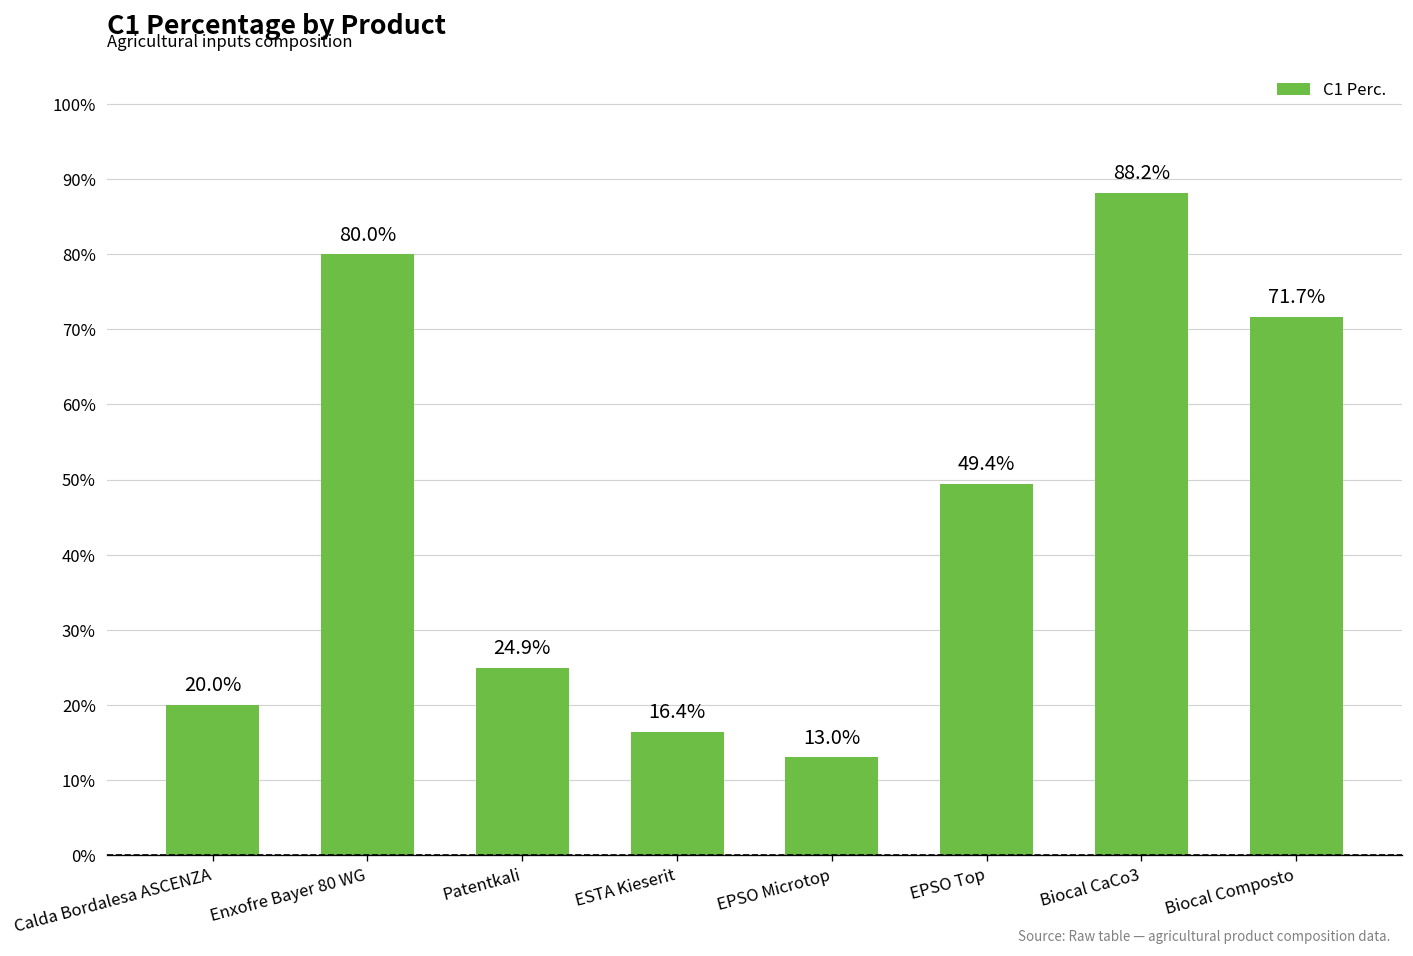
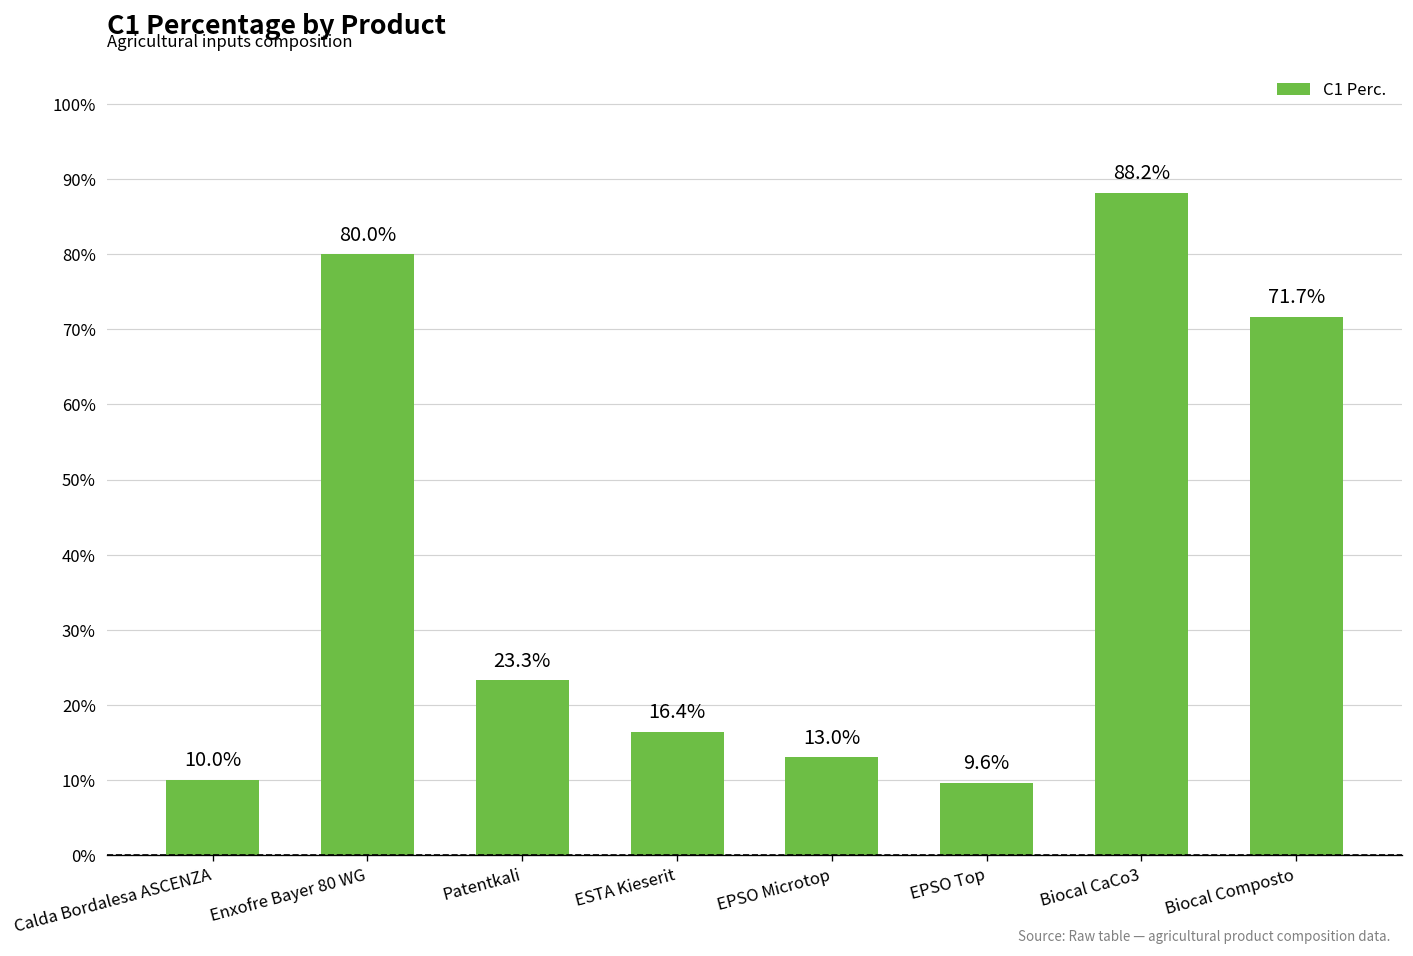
Calda Bordalesa ASCENZA: 20.0% -> 10.0%
Patentkali: 24.9% -> 23.3%
EPSO Top: 49.4% -> 9.6%
